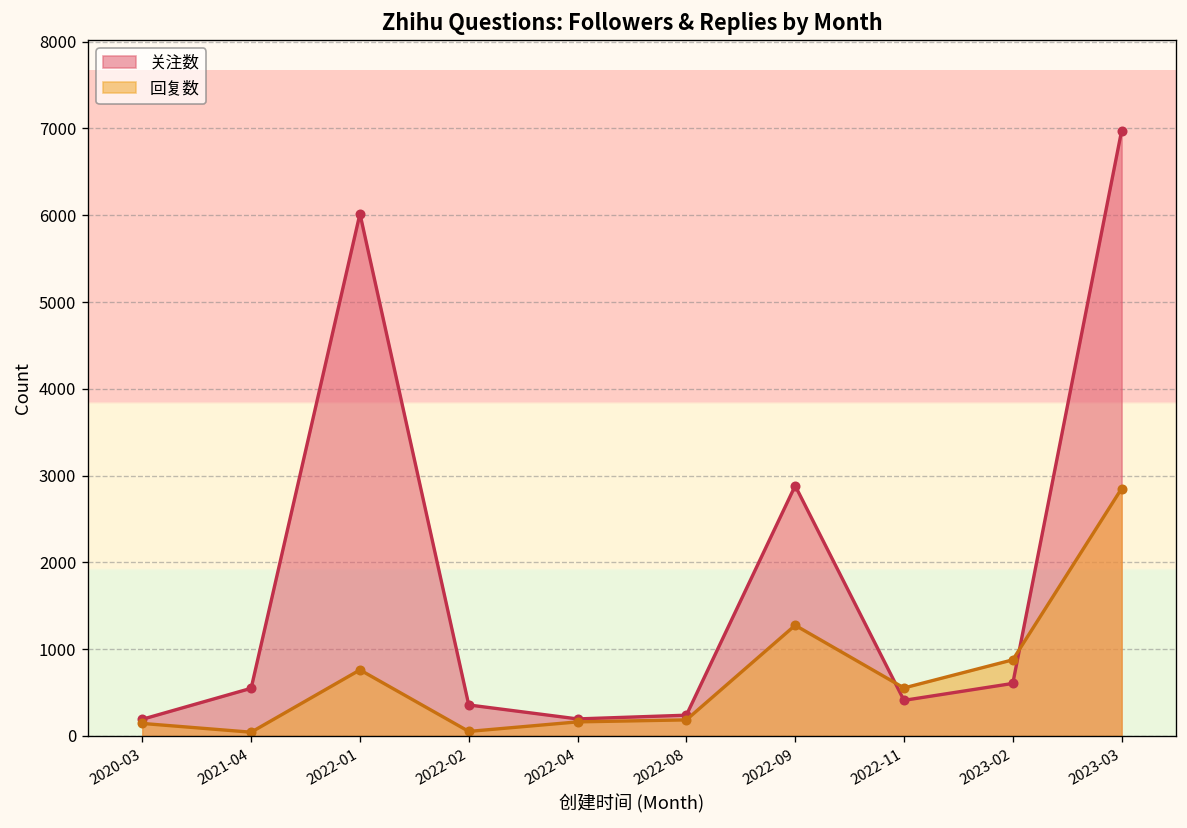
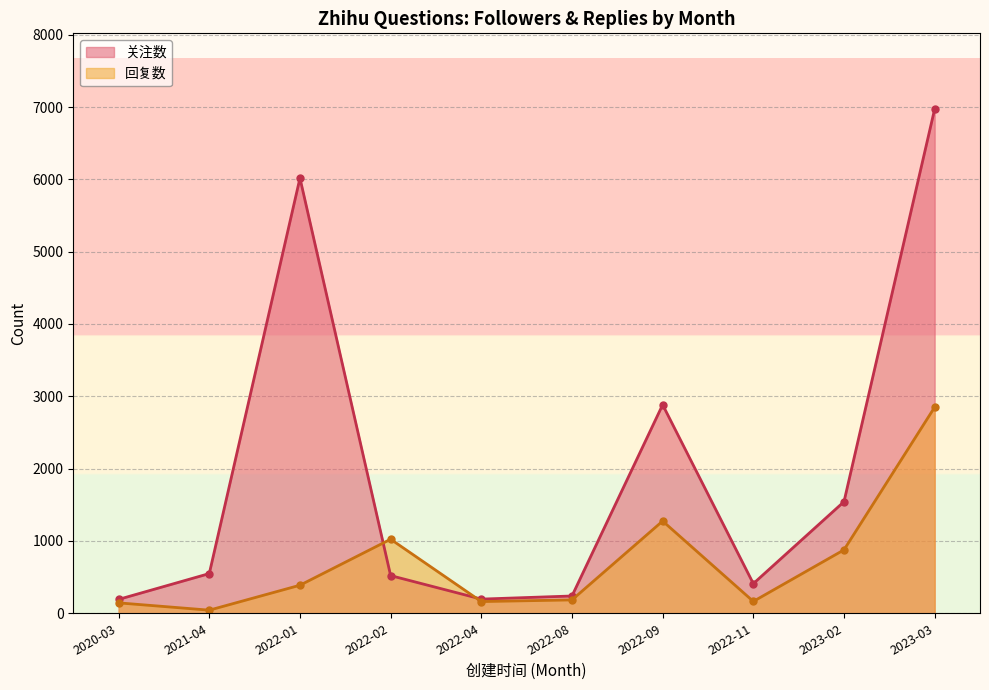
回复数, 2022-01: 800 -> 400
关注数, 2022-02: 400 -> 500
回复数, 2022-02: 100 -> 1000
回复数, 2022-11: 600 -> 200
关注数, 2023-02: 600 -> 1500
